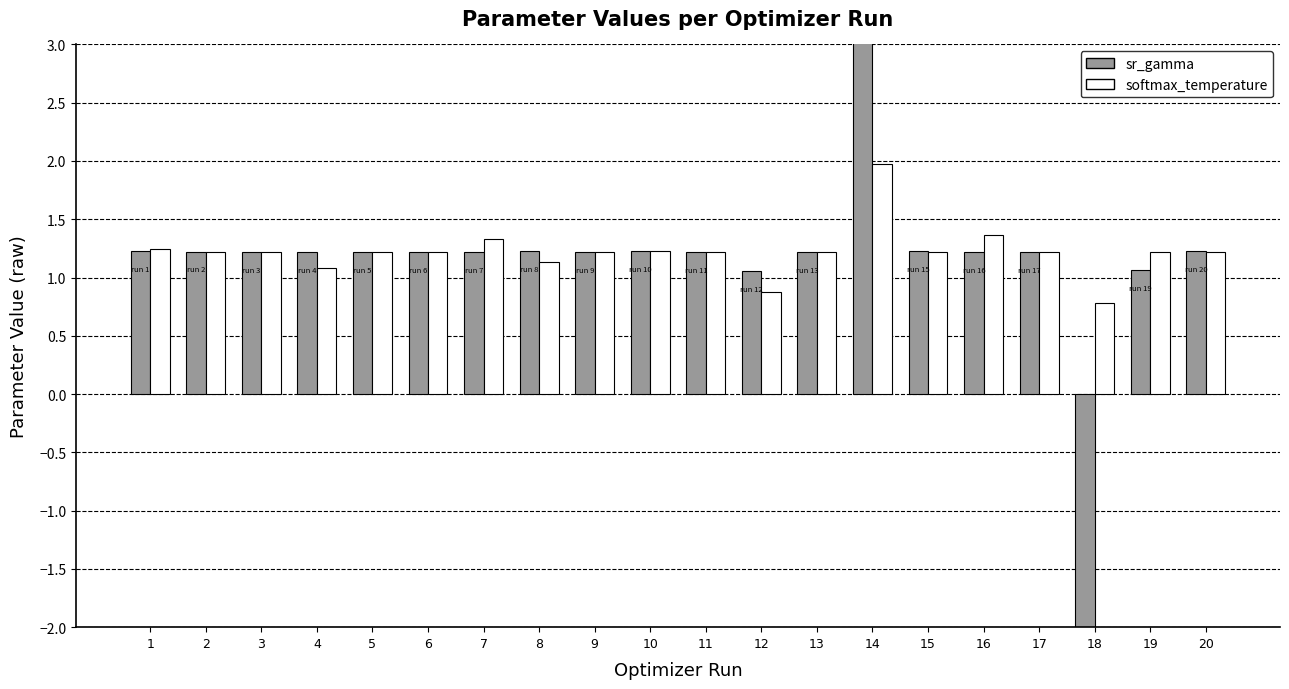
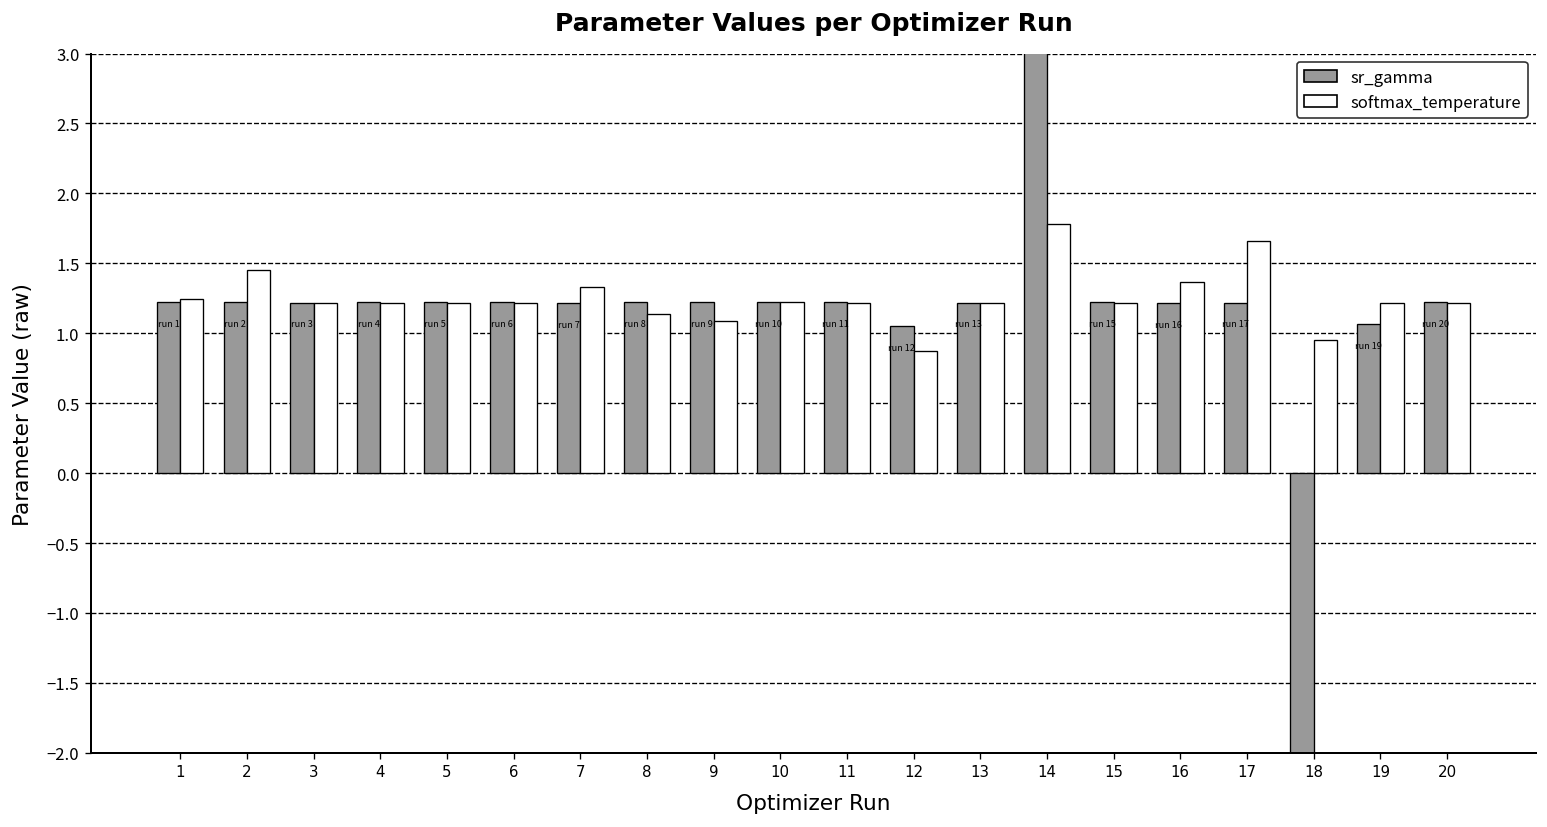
softmax_temperature, 2: 1.22 -> 1.45
softmax_temperature, 4: 1.08 -> 1.22
softmax_temperature, 9: 1.22 -> 1.09
softmax_temperature, 14: 1.98 -> 1.78
softmax_temperature, 17: 1.22 -> 1.66
softmax_temperature, 18: 0.78 -> 0.95
